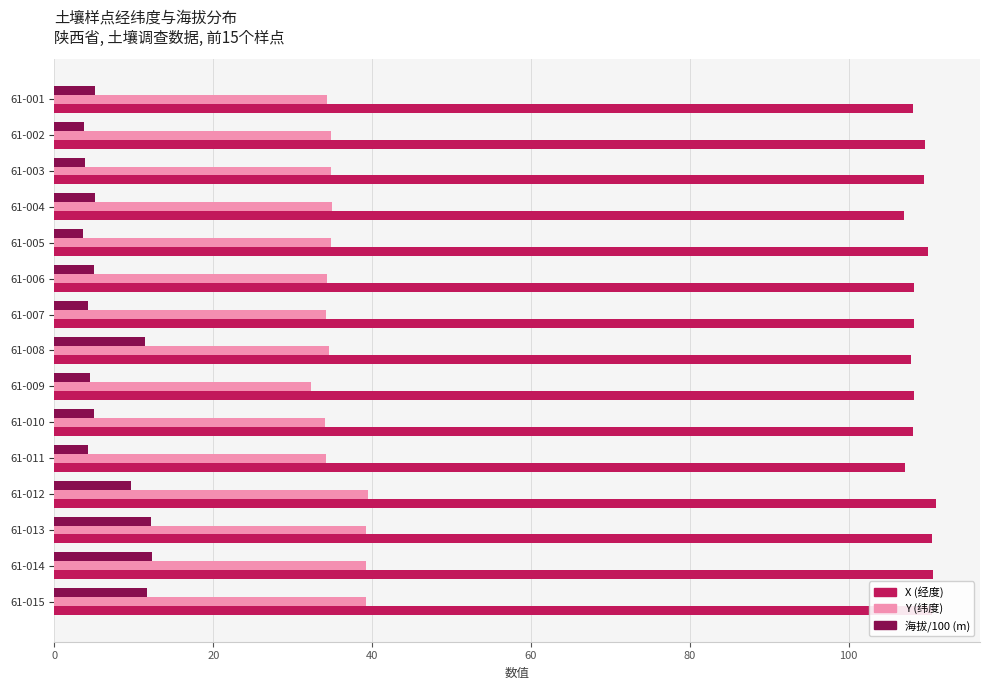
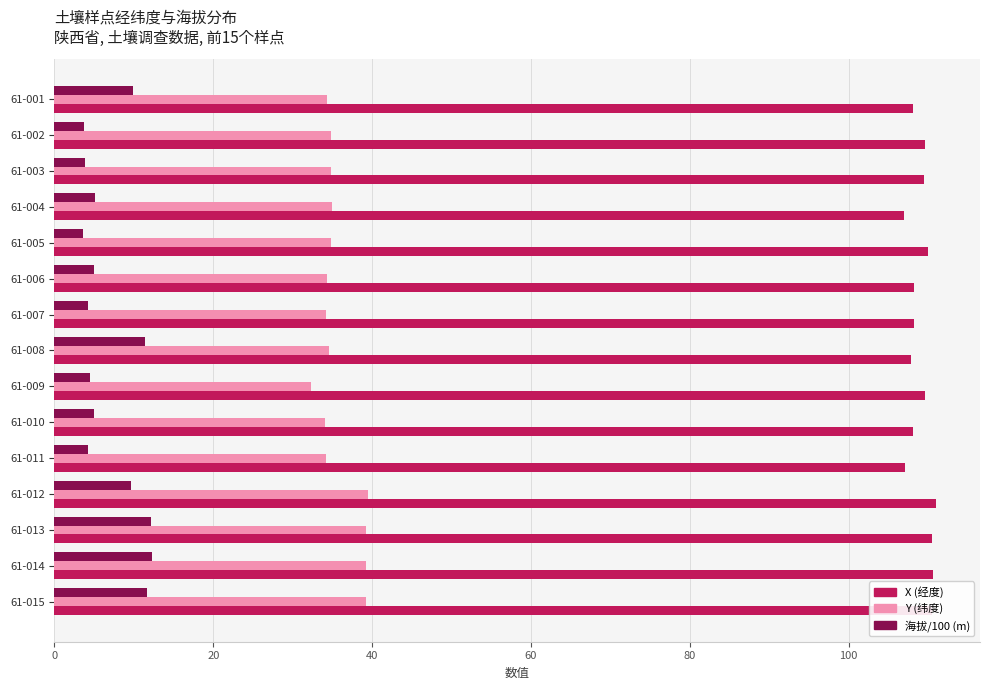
海拔/100 (m), 61-001: 5 -> 10
X (经度), 61-009: 108 -> 110
